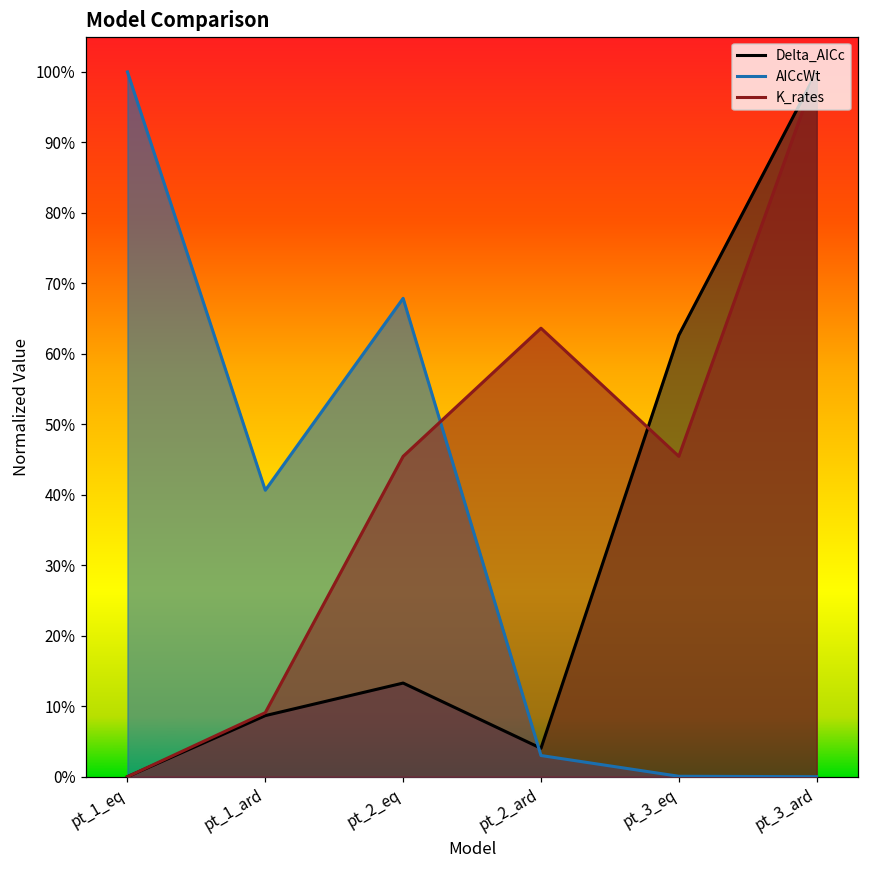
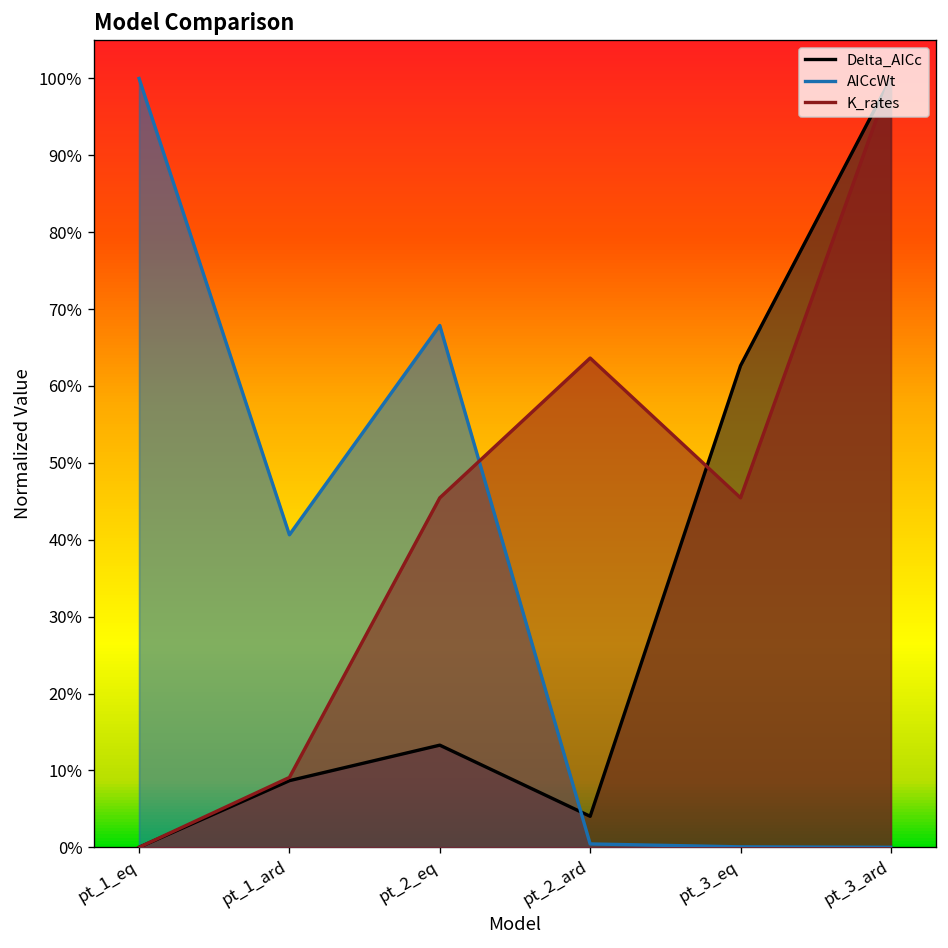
AICcWt, pt_2_ard: 3% -> 0%
